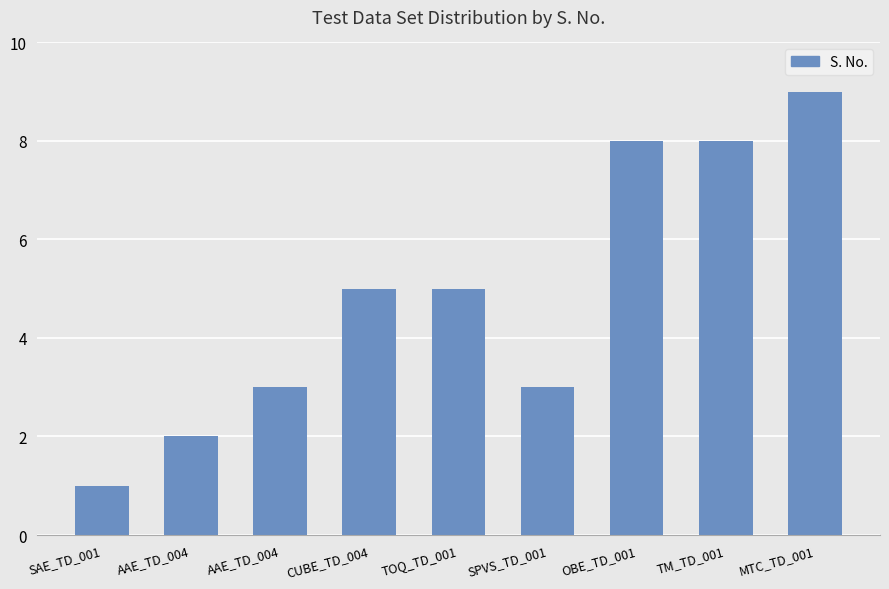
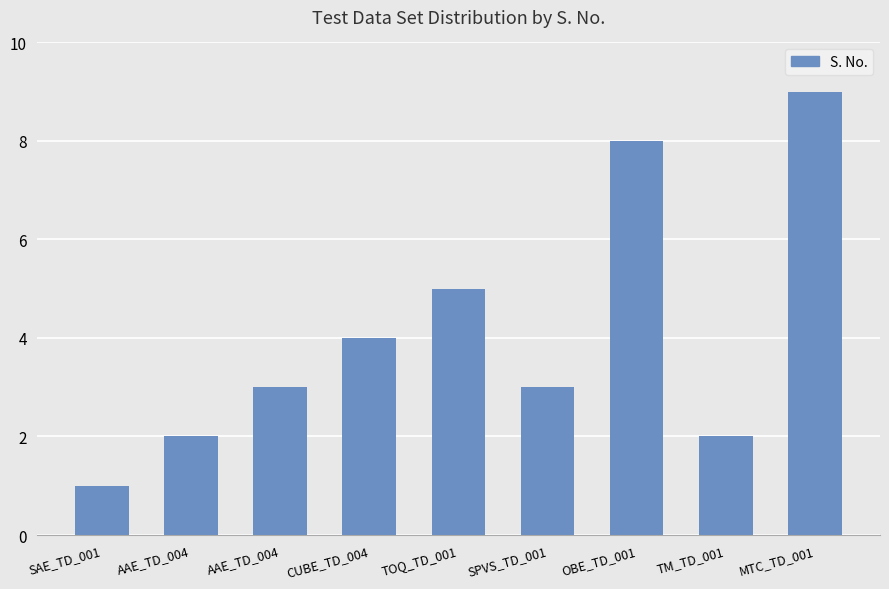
CUBE_TD_004: 5 -> 4
TM_TD_001: 8 -> 2
